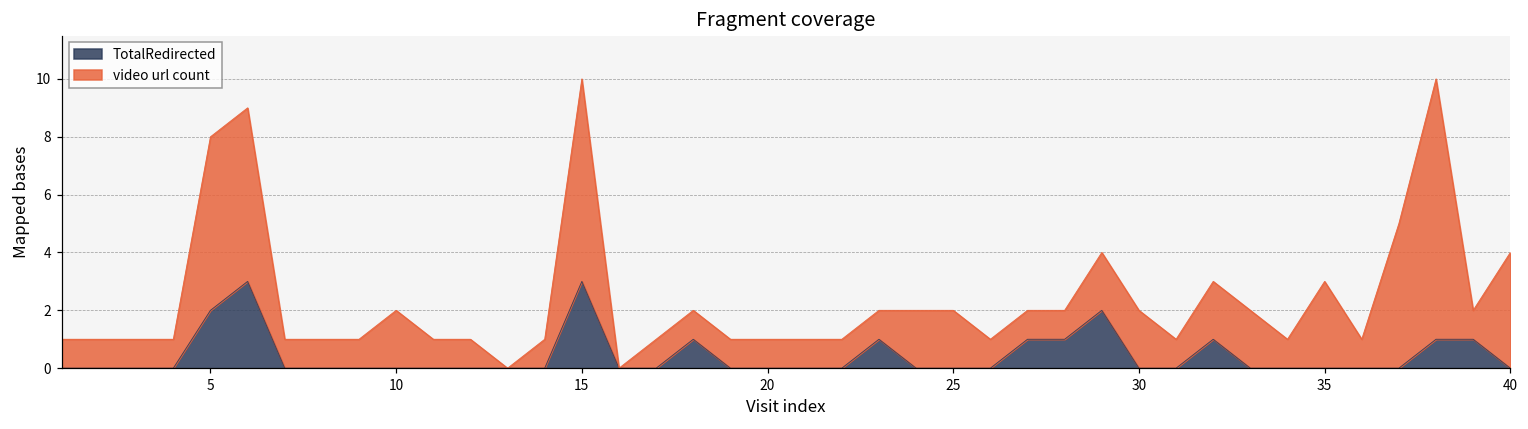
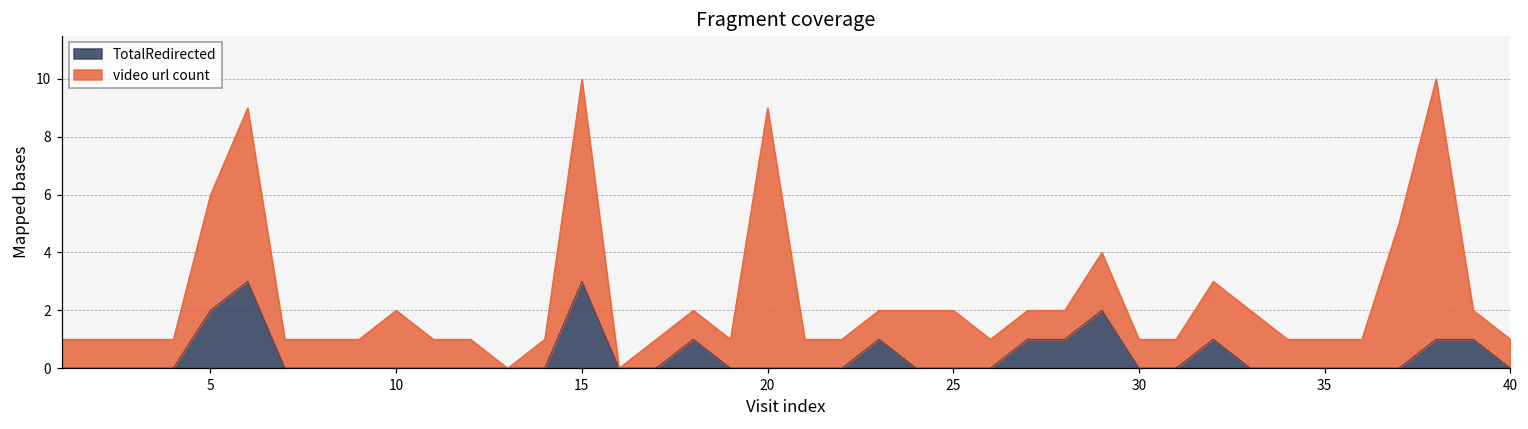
video url count, 5: 6 -> 4
video url count, 20: 1 -> 9
video url count, 30: 2 -> 1
video url count, 35: 3 -> 1
video url count, 40: 4 -> 1
